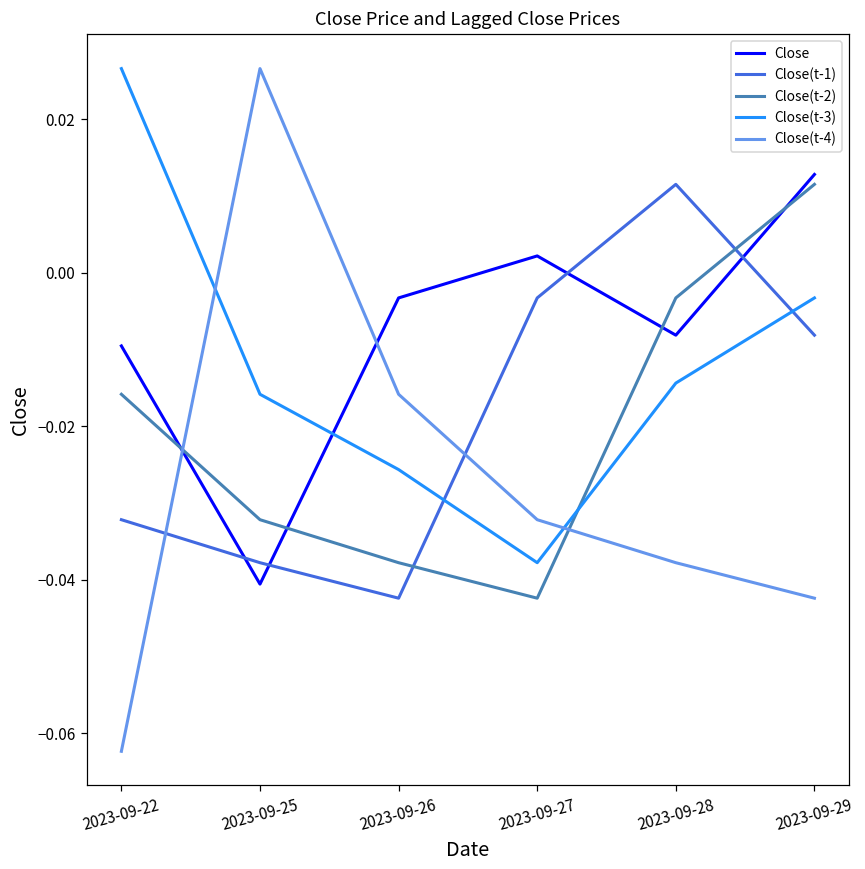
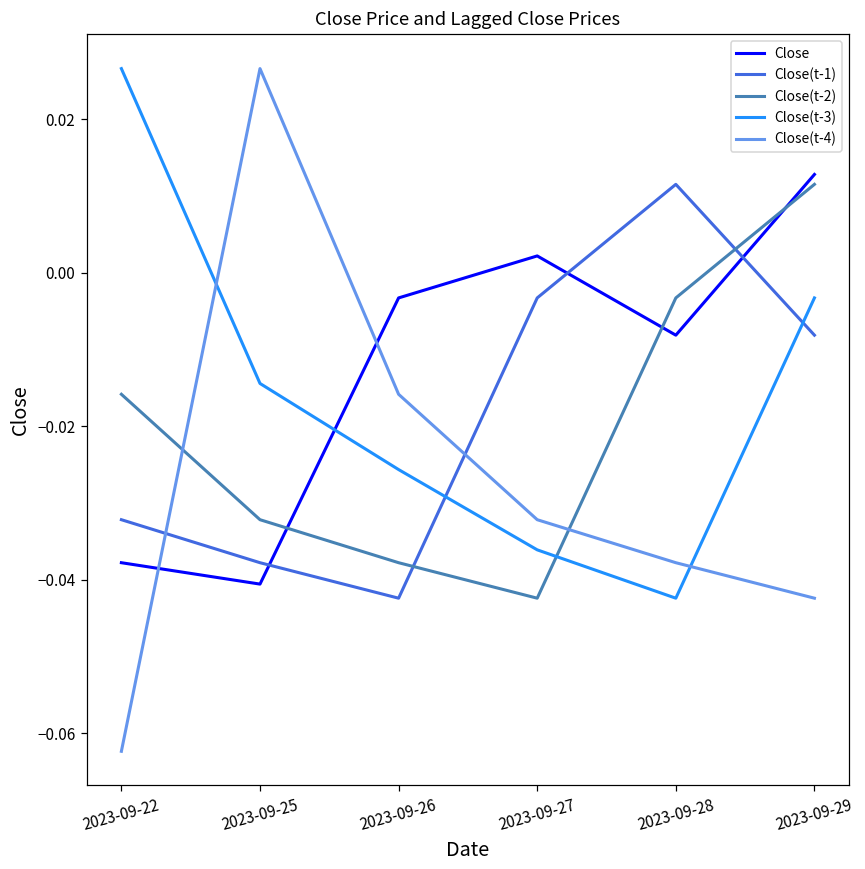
Close, 2023-09-22: -0.010 -> -0.038
Close(t-3), 2023-09-25: -0.016 -> -0.014
Close(t-3), 2023-09-27: -0.038 -> -0.036
Close(t-3), 2023-09-28: -0.014 -> -0.042
